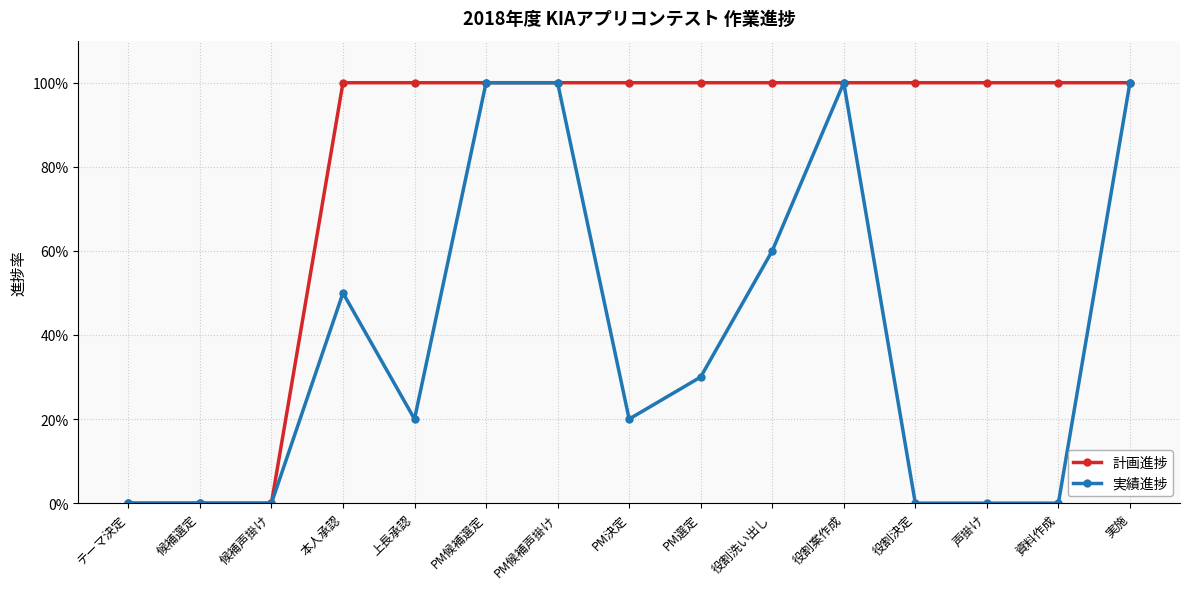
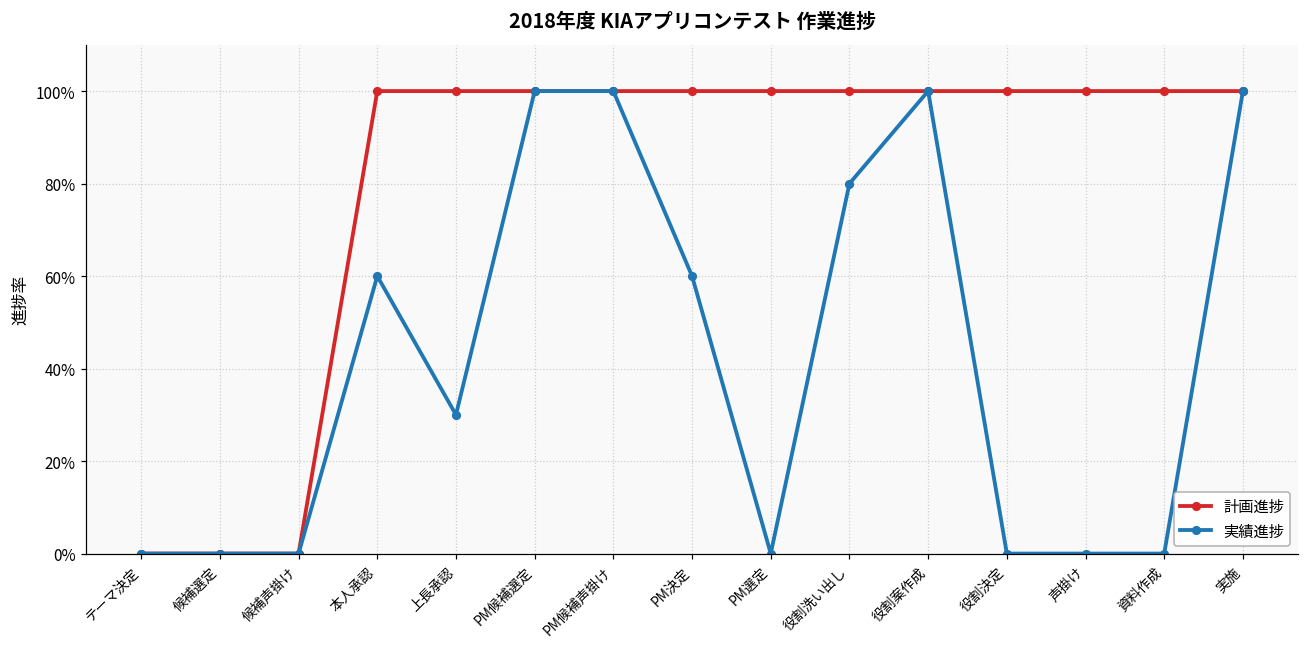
実績進捗, 本人承認: 50% -> 60%
実績進捗, 上長承認: 20% -> 30%
実績進捗, PM決定: 20% -> 60%
実績進捗, PM選定: 30% -> 0%
実績進捗, 役割洗い出し: 60% -> 80%
